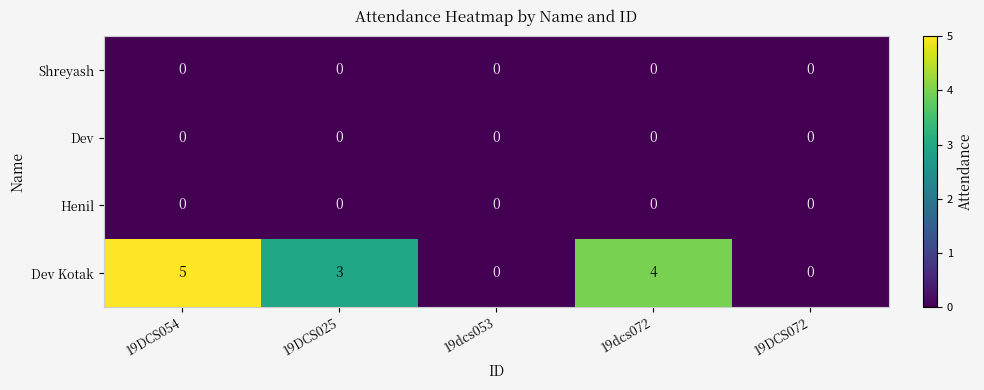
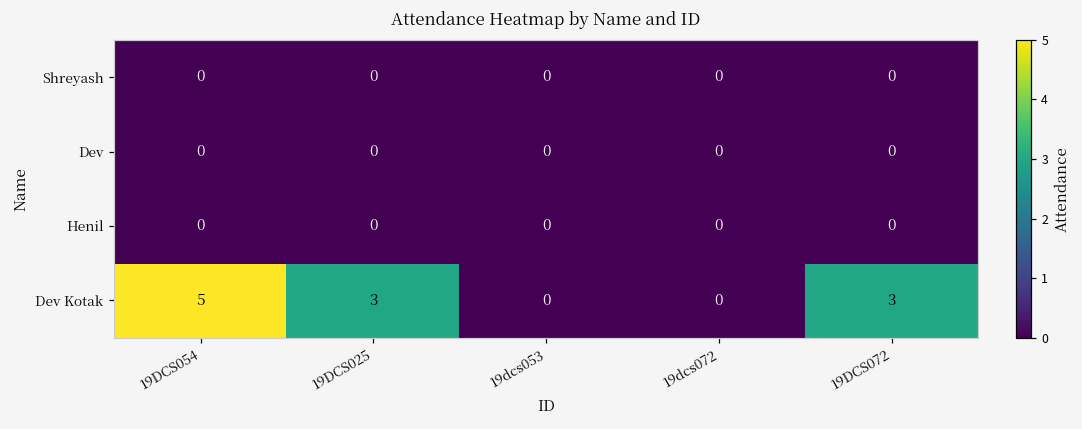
Dev Kotak, 19dcs072: 4 -> 0
Dev Kotak, 19DCS072: 0 -> 3
